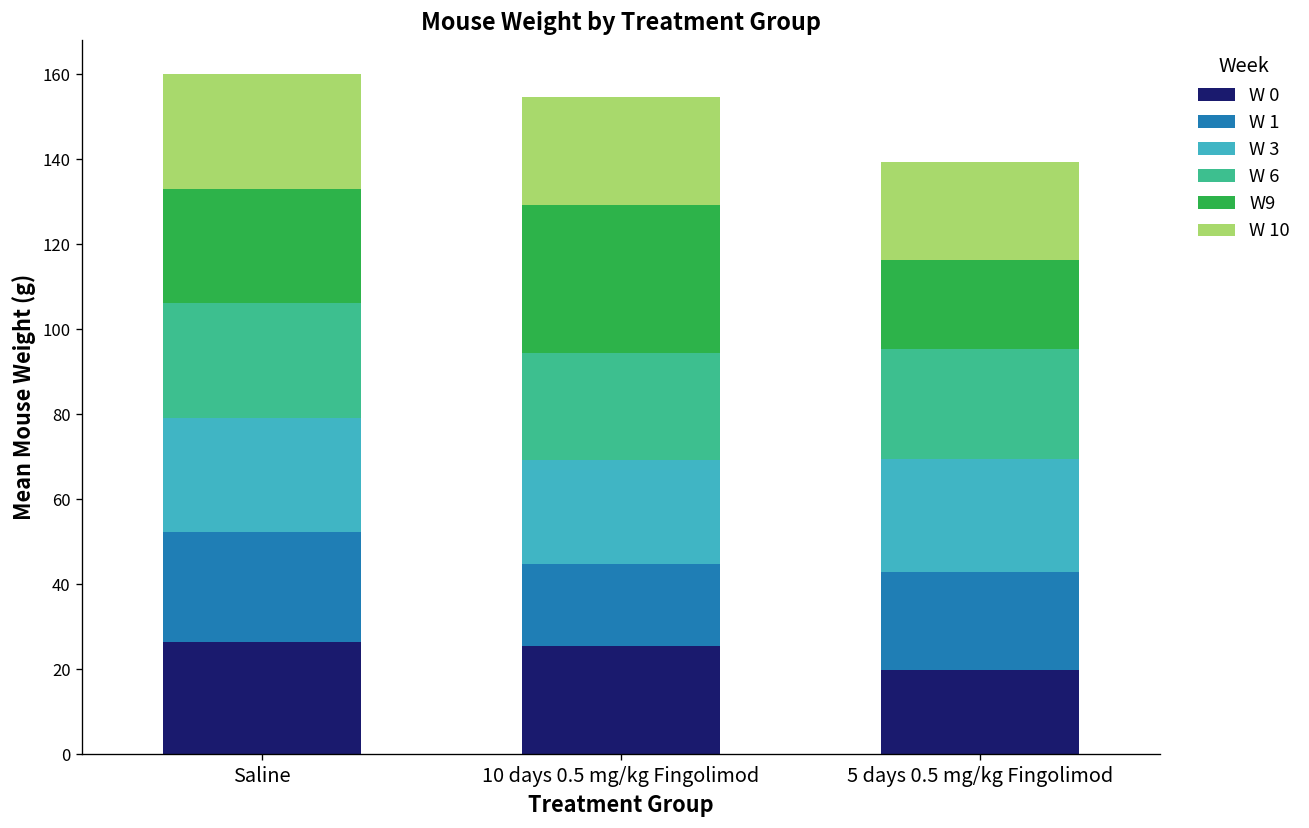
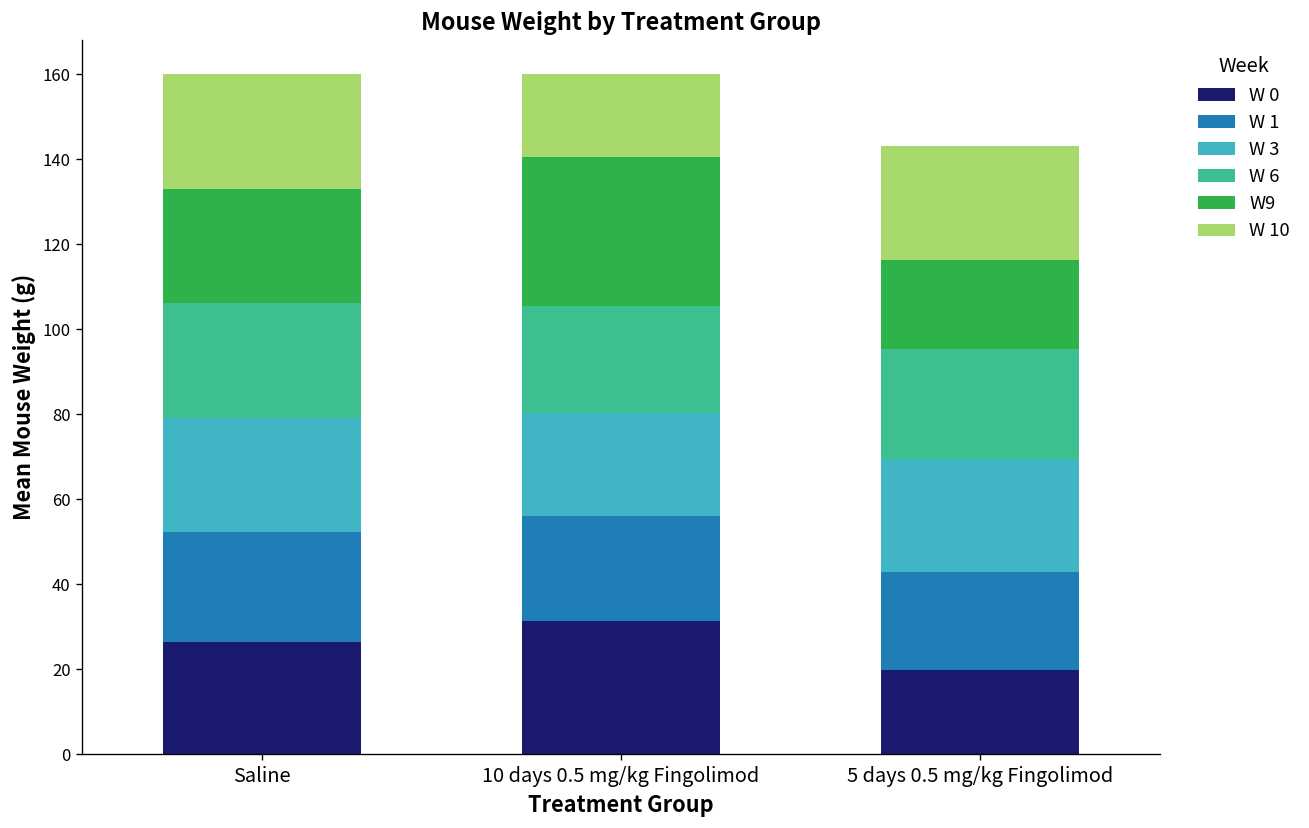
W 0, 10 days 0.5 mg/kg Fingolimod: 26 -> 31
W 1, 10 days 0.5 mg/kg Fingolimod: 19 -> 25
W 10, 10 days 0.5 mg/kg Fingolimod: 25 -> 20
W 10, 5 days 0.5 mg/kg Fingolimod: 23 -> 27
